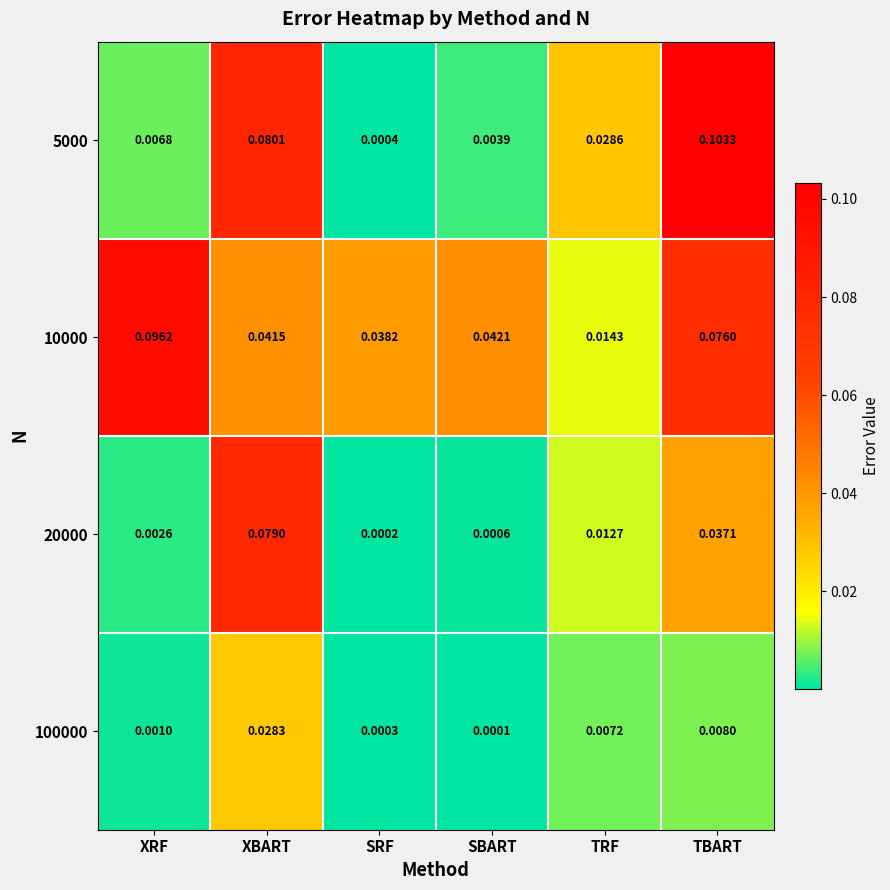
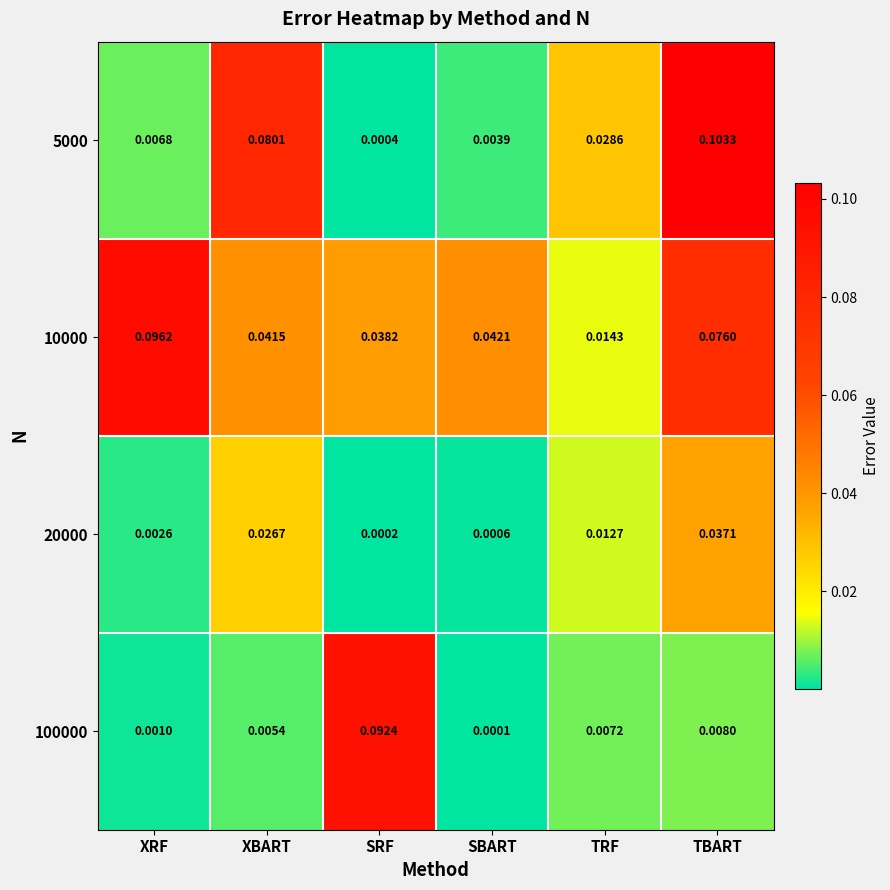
20000, XBART: 0.0790 -> 0.0267
100000, XBART: 0.0283 -> 0.0054
100000, SRF: 0.0003 -> 0.0924
